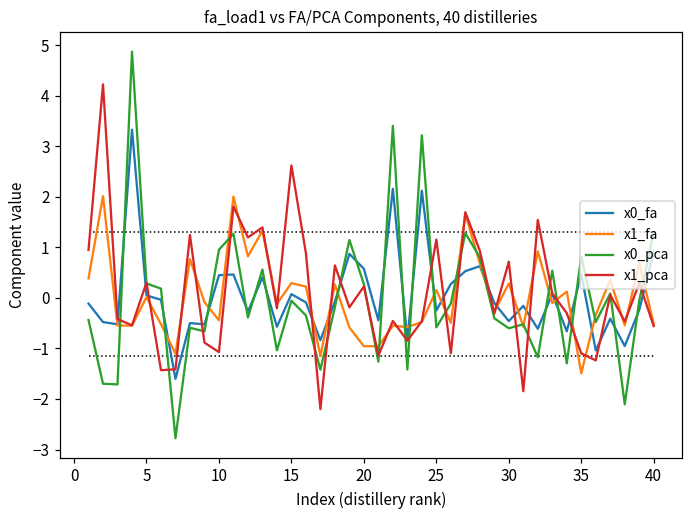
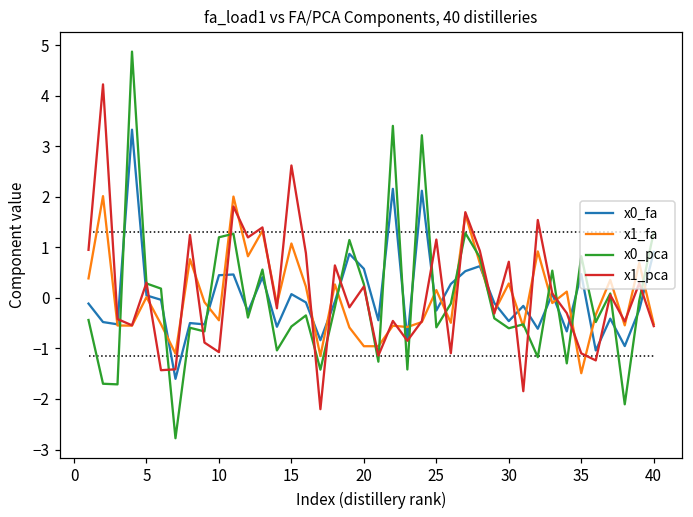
x0_pca, 10: 1.0 -> 1.2
x1_fa, 15: 0.3 -> 1.1
x0_pca, 15: -0.1 -> -0.6
